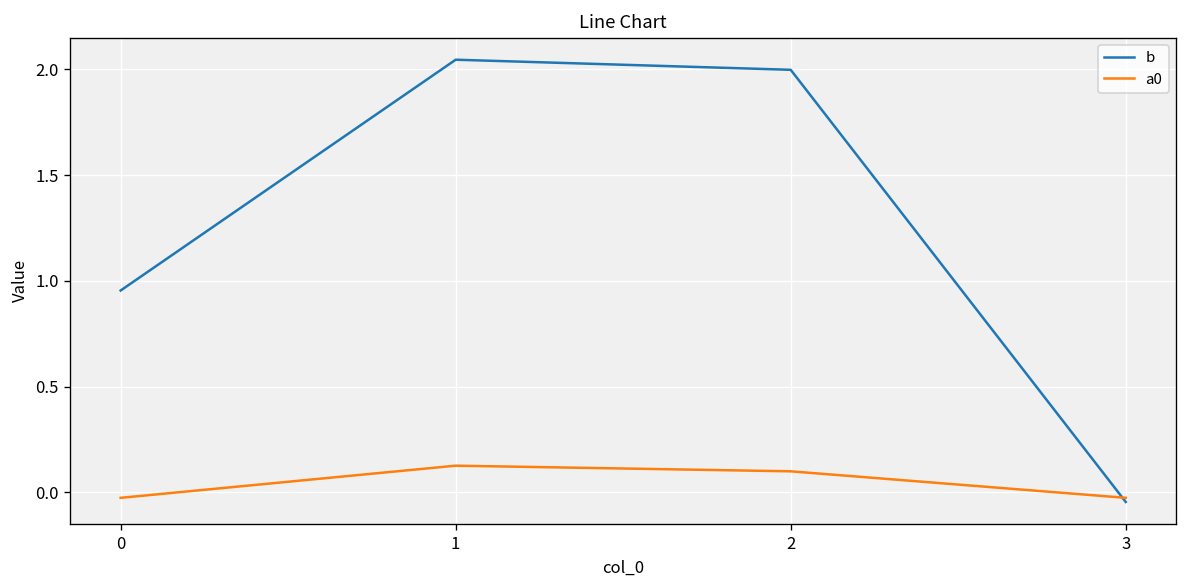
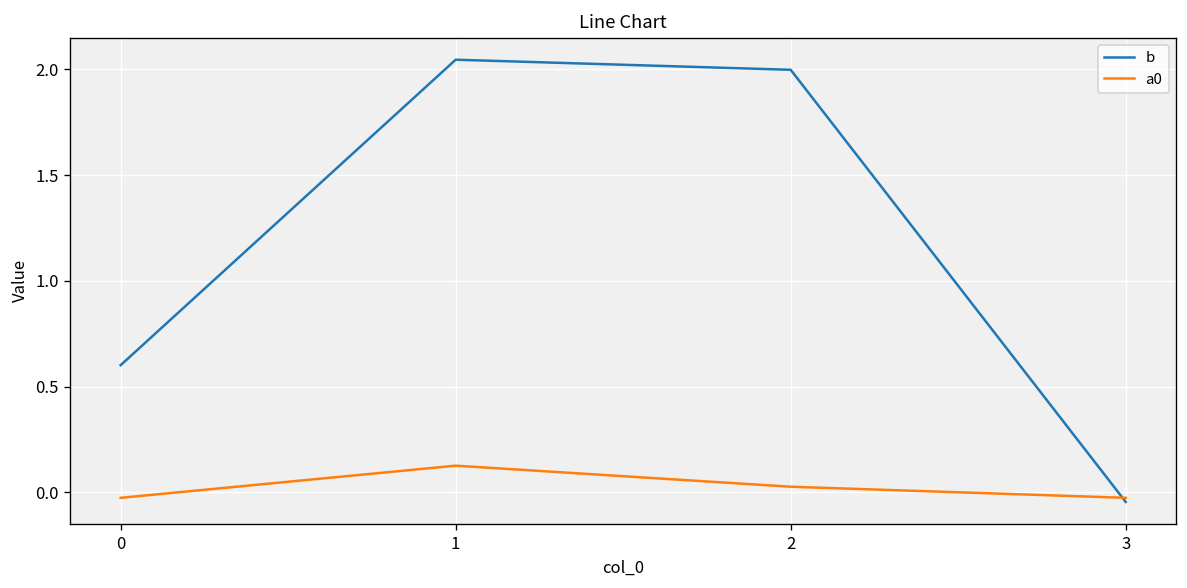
b, 0: 0.95 -> 0.60
a0, 2: 0.10 -> 0.03
